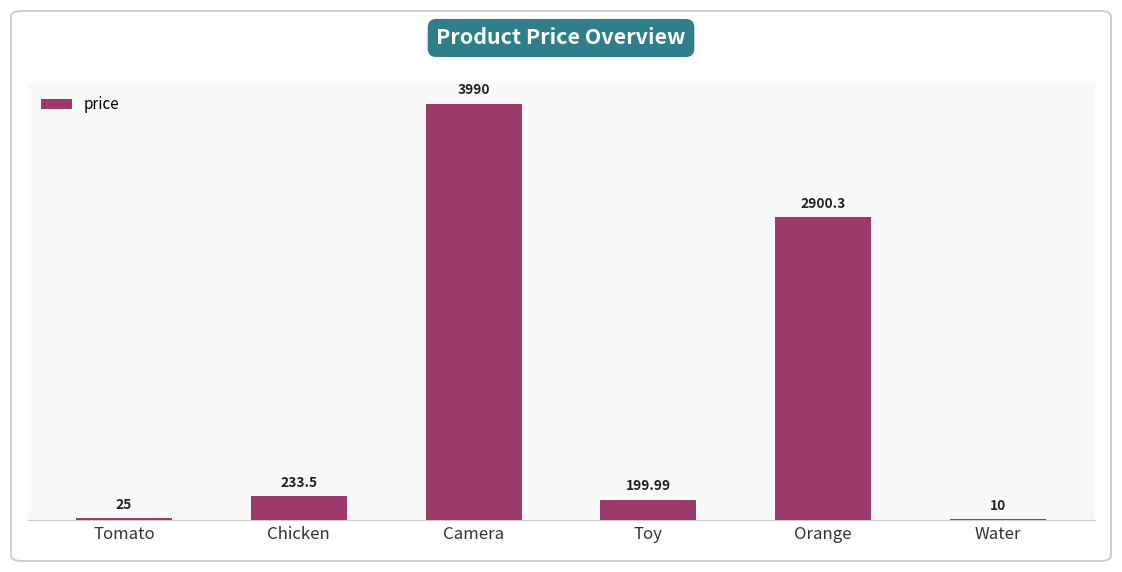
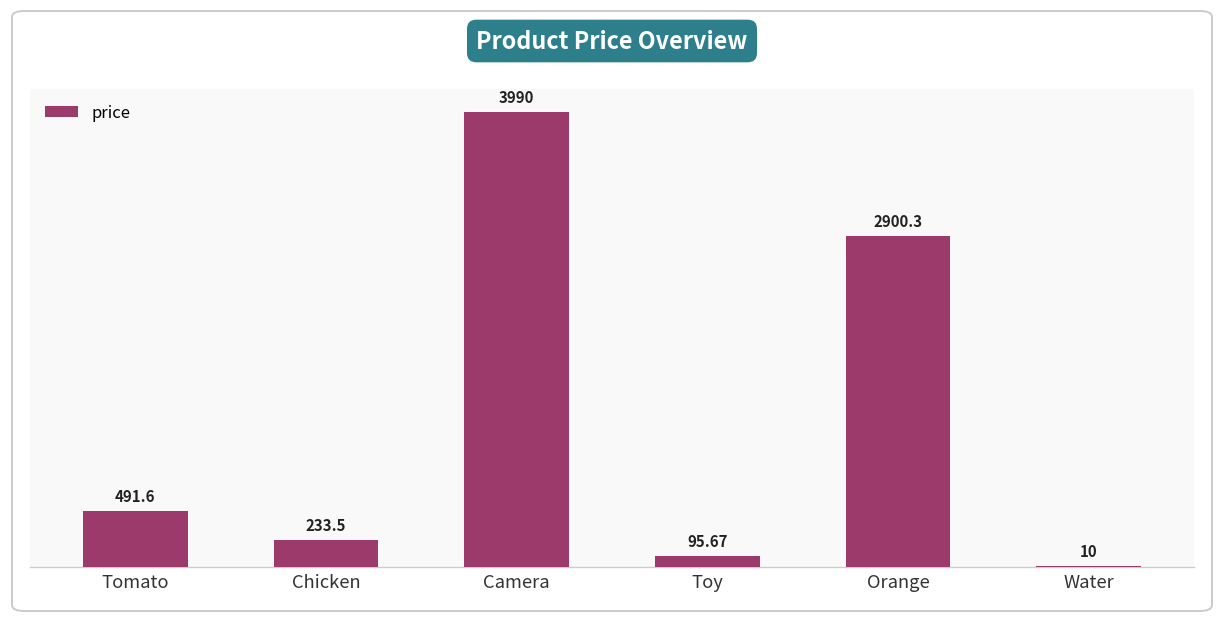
Tomato: 25 -> 491.6
Toy: 199.99 -> 95.67
